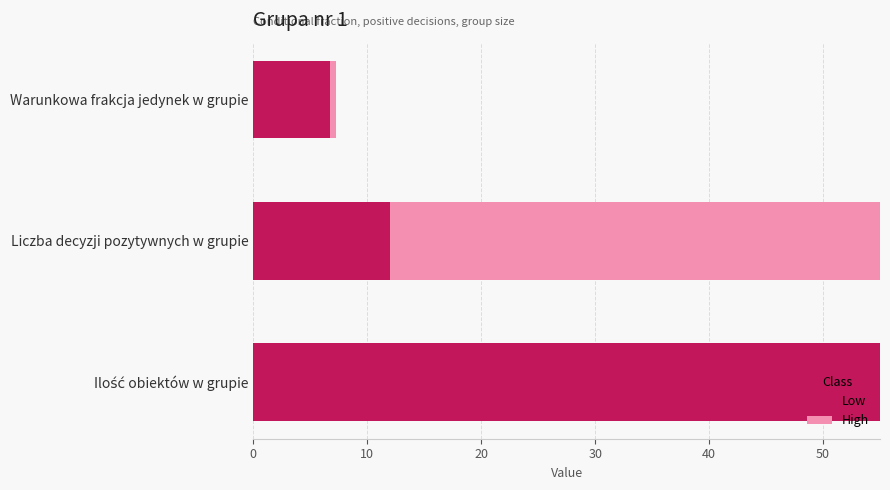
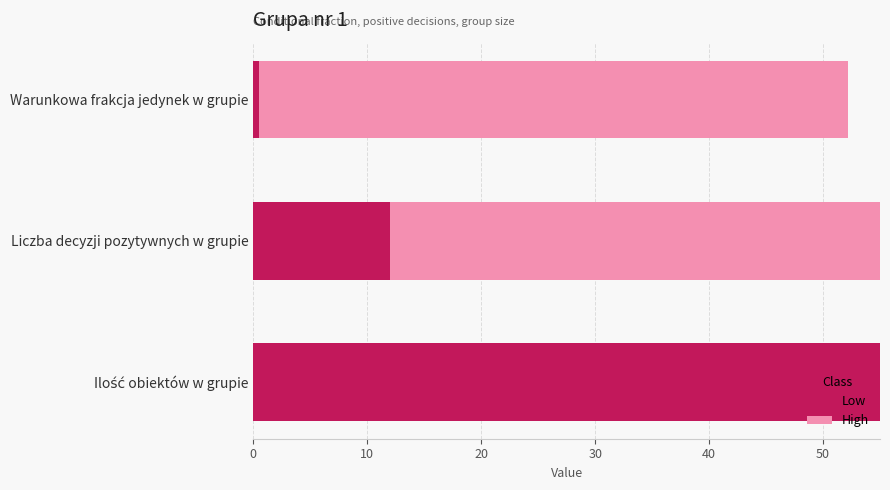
Low, Warunkowa frakcja jedynek w grupie: 6.7 -> 0.5
High, Warunkowa frakcja jedynek w grupie: 0.5 -> 51.7
